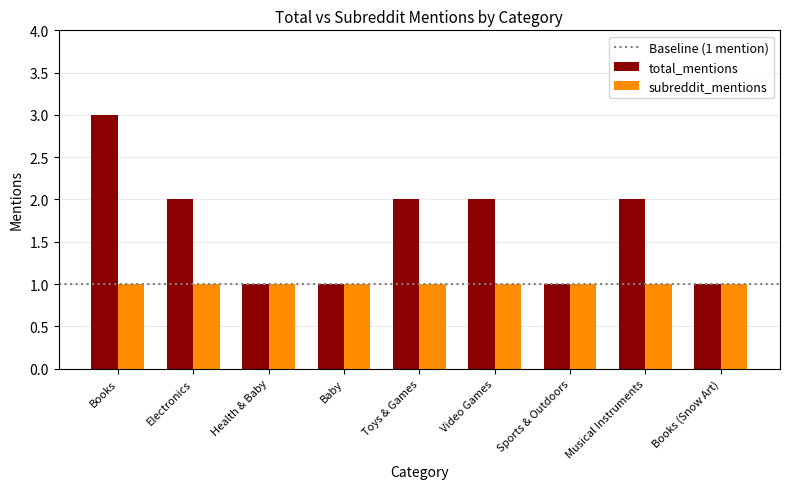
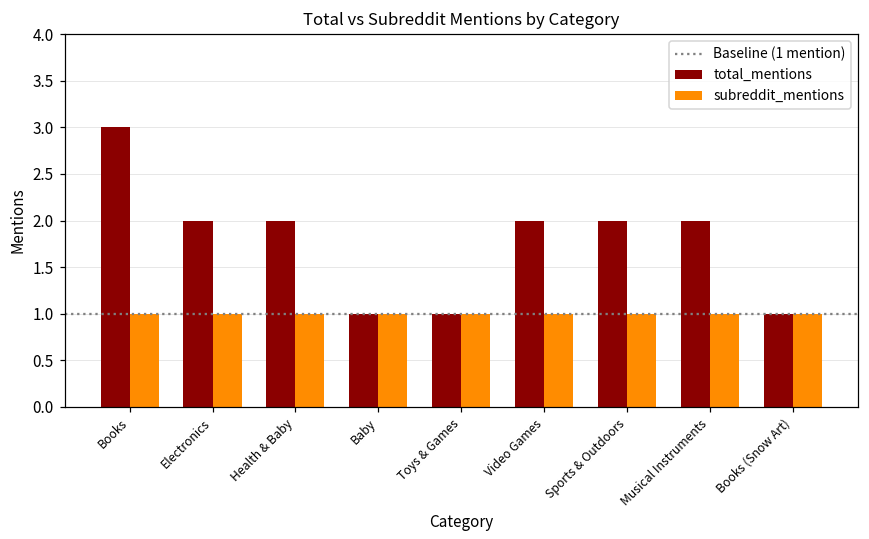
total_mentions, Health & Baby: 1 -> 2
total_mentions, Toys & Games: 2 -> 1
total_mentions, Sports & Outdoors: 1 -> 2
